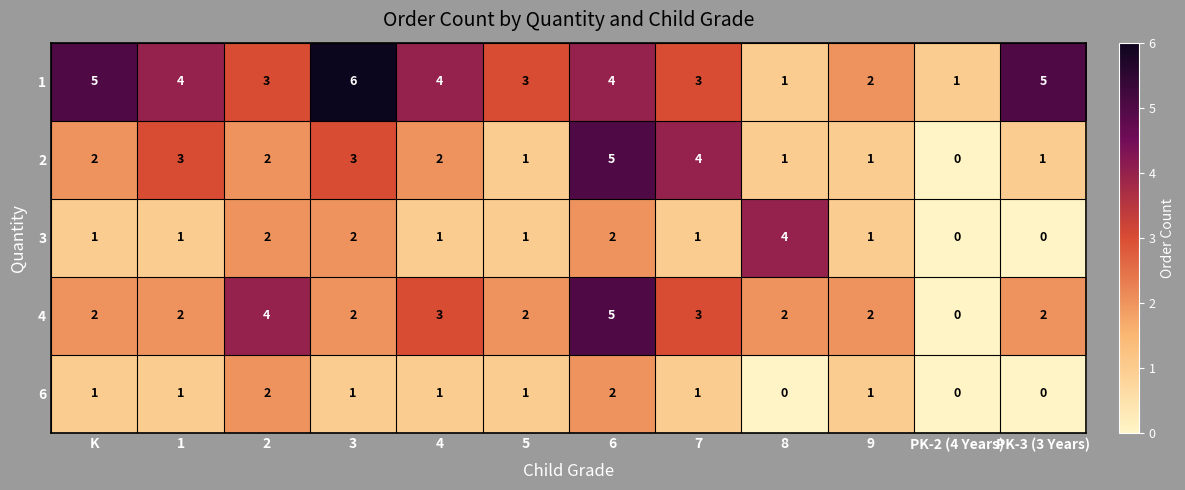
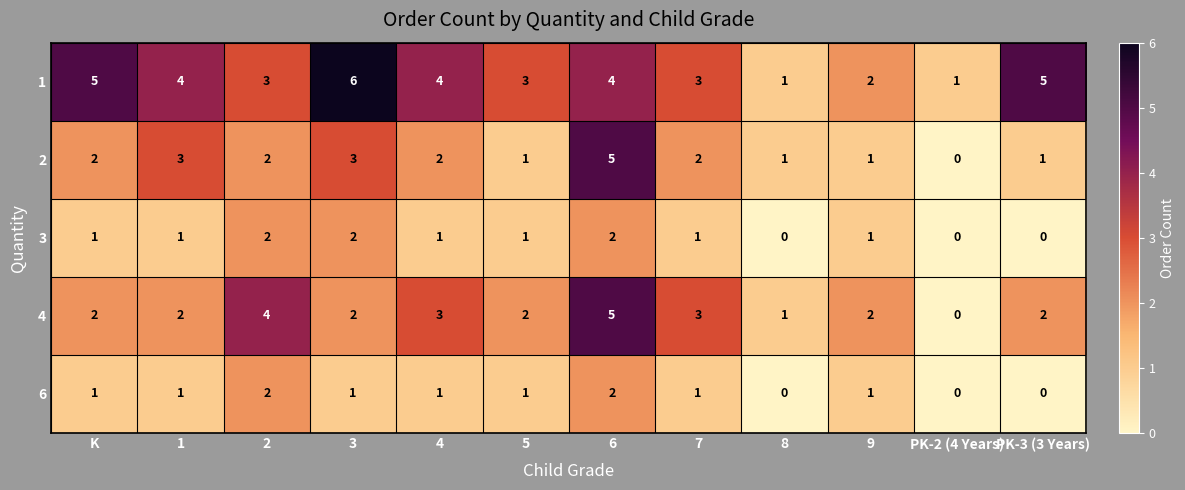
2, 7: 4 -> 2
3, 8: 4 -> 0
4, 8: 2 -> 1
